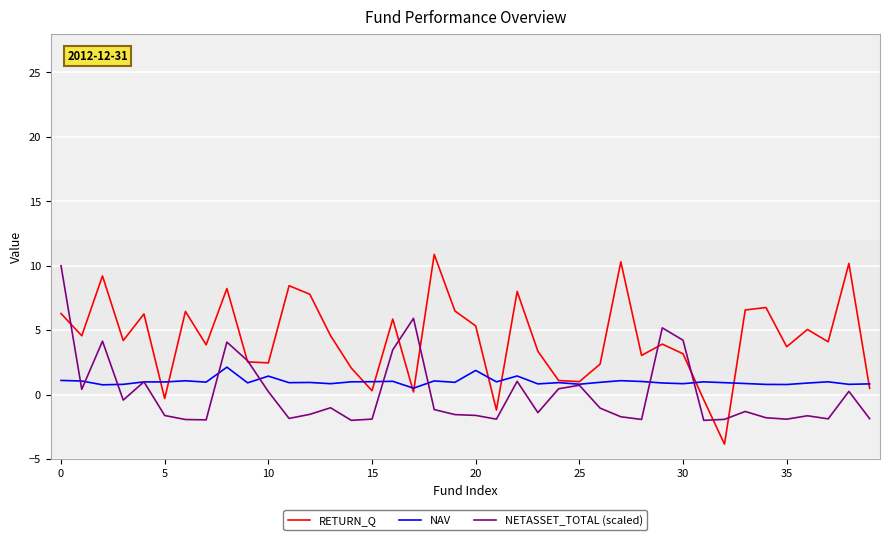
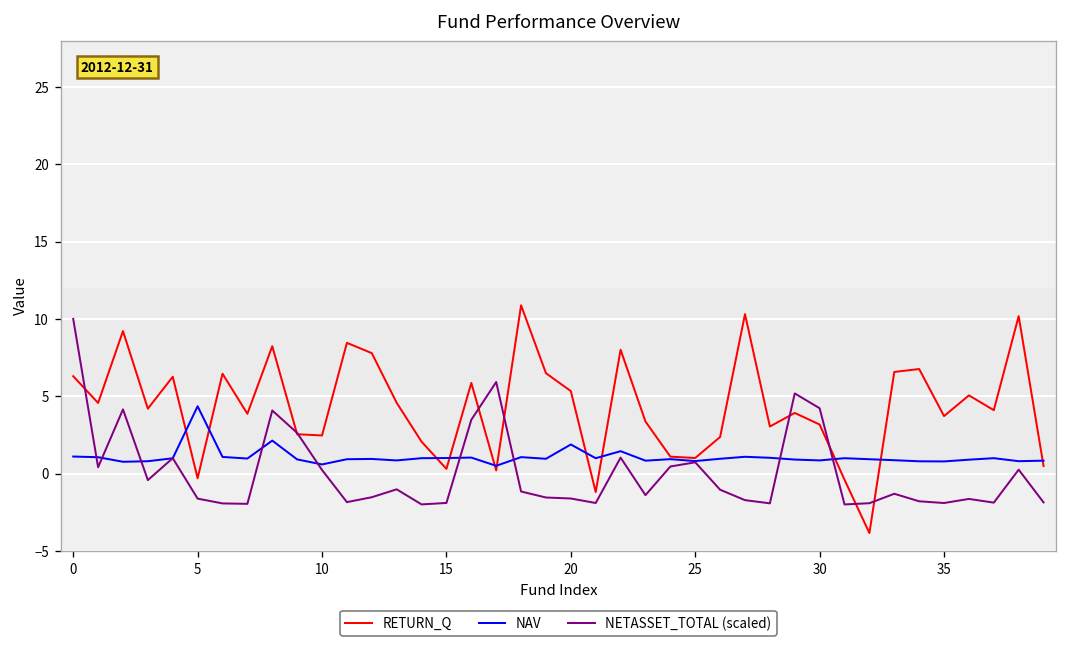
NAV, 5: 1.0 -> 4.4
NAV, 10: 1.4 -> 0.6
